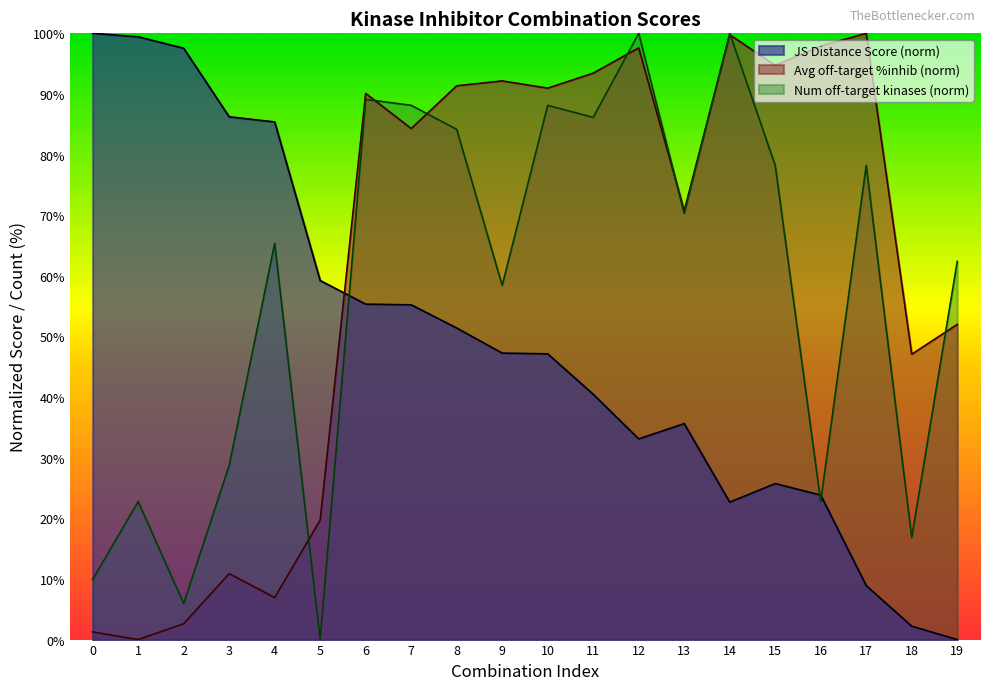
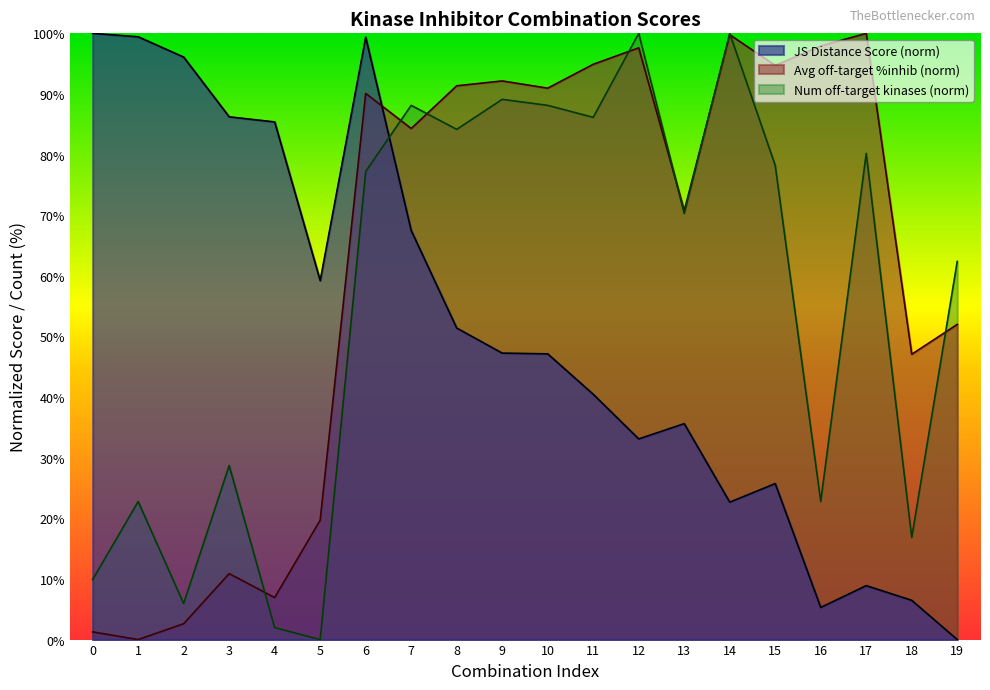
JS Distance Score (norm), 2: 98% -> 96%
Num off-target kinases (norm), 4: 65% -> 2%
JS Distance Score (norm), 6: 55% -> 99%
Num off-target kinases (norm), 6: 89% -> 77%
JS Distance Score (norm), 7: 55% -> 67%
Num off-target kinases (norm), 9: 58% -> 89%
Avg off-target %inhib (norm), 11: 93% -> 95%
JS Distance Score (norm), 16: 24% -> 5%
Num off-target kinases (norm), 17: 78% -> 80%
JS Distance Score (norm), 18: 2% -> 6%
